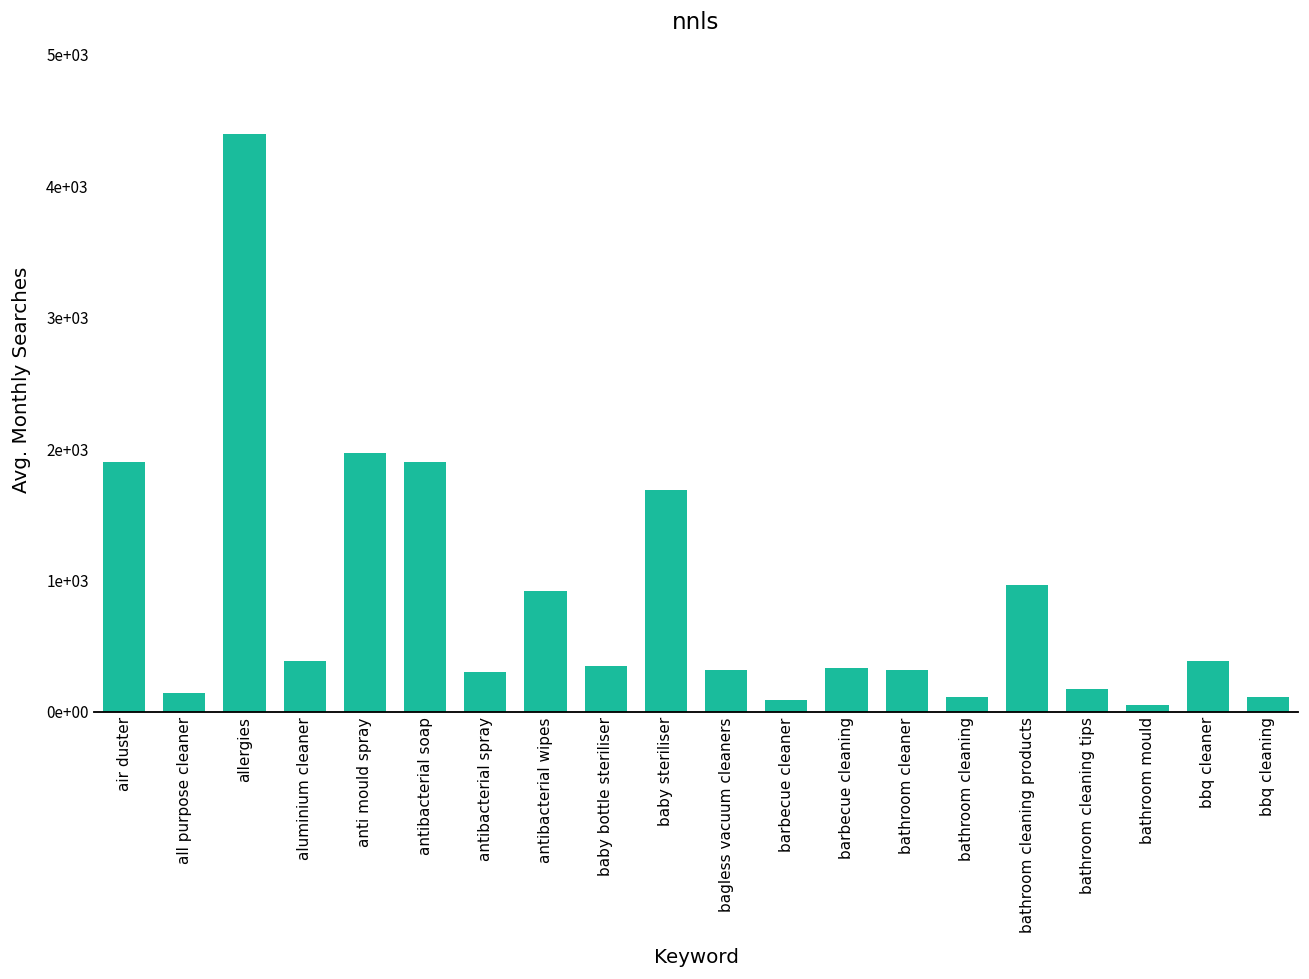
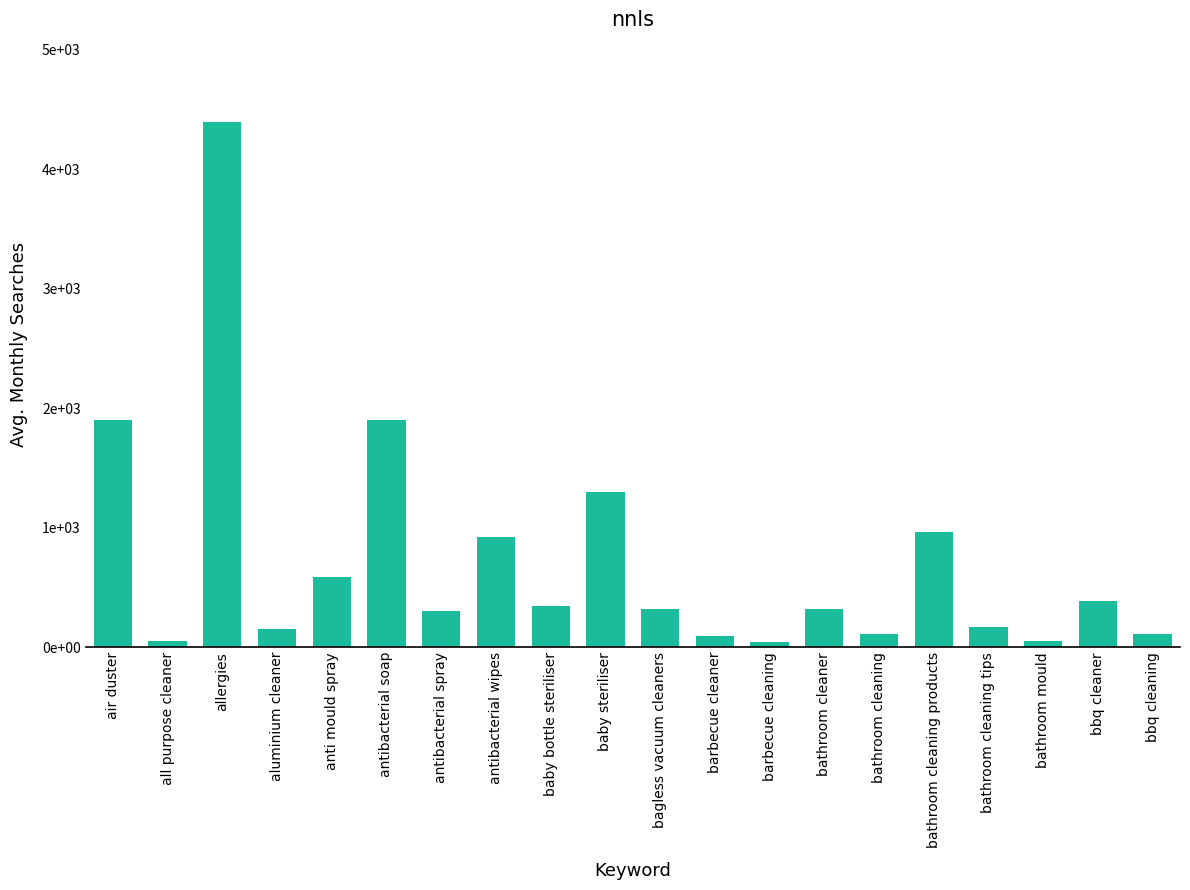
all purpose cleaner: 140 -> 50
aluminium cleaner: 390 -> 150
anti mould spray: 1970 -> 590
baby steriliser: 1690 -> 1300
barbecue cleaning: 330 -> 40
